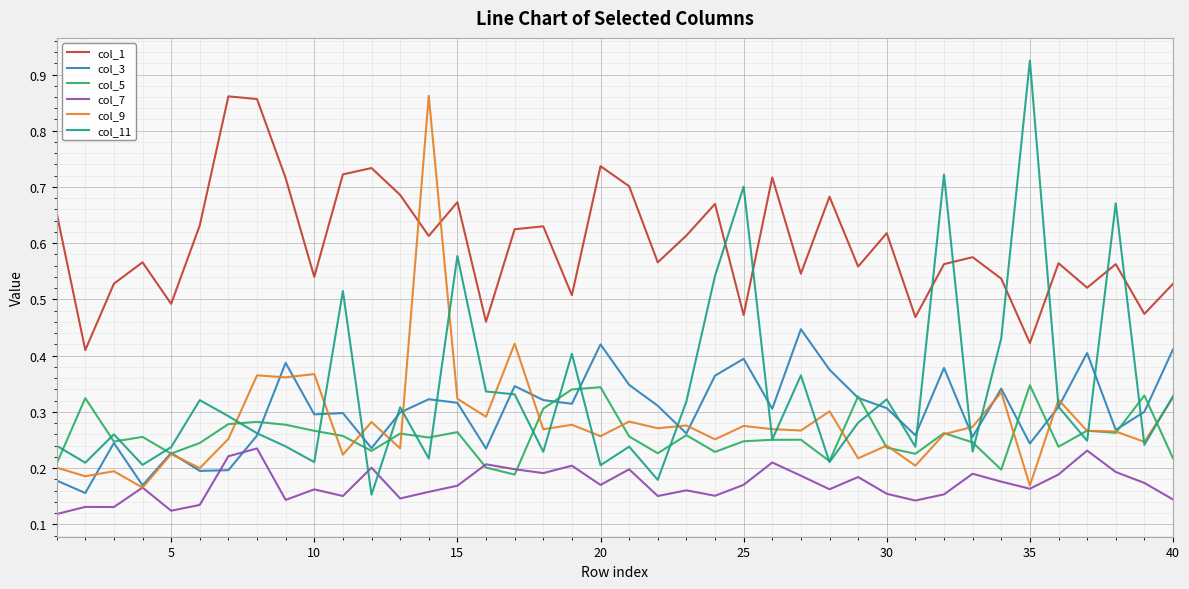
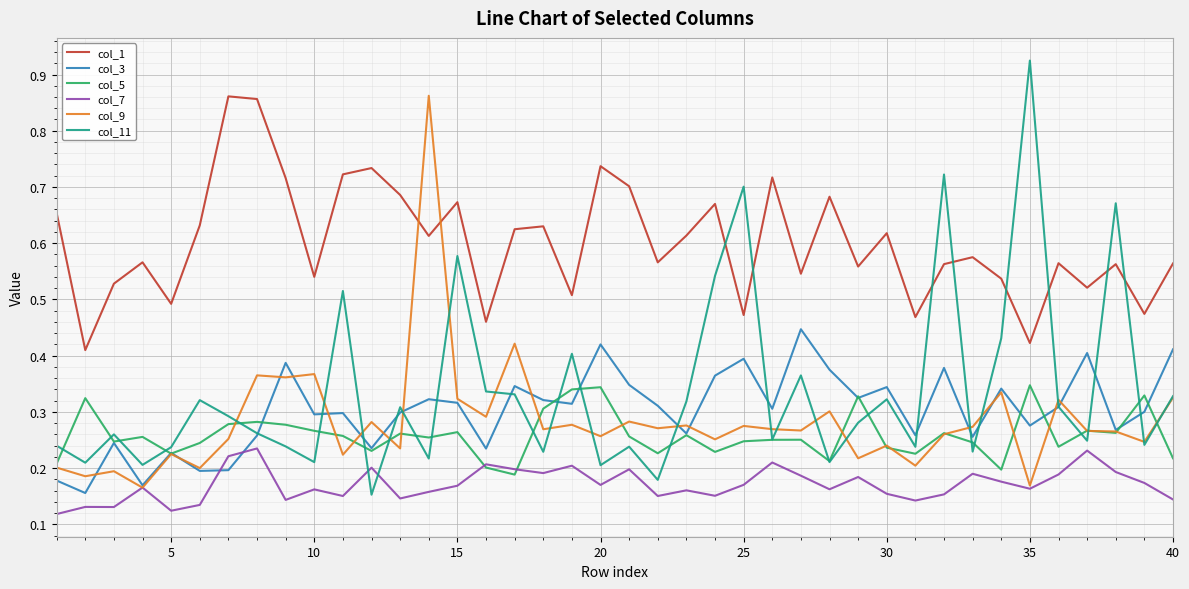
col_3, 30: 0.31 -> 0.34
col_3, 35: 0.24 -> 0.28
col_1, 40: 0.53 -> 0.56
